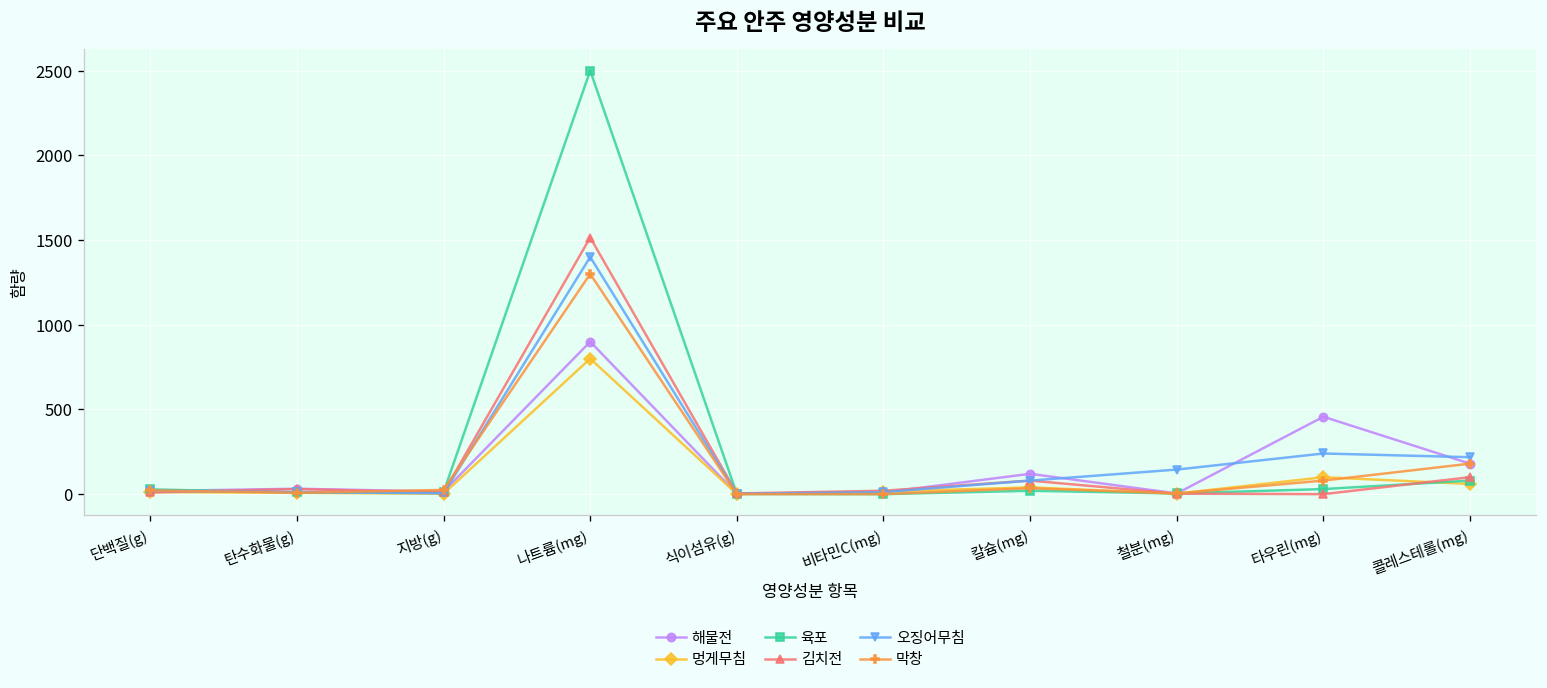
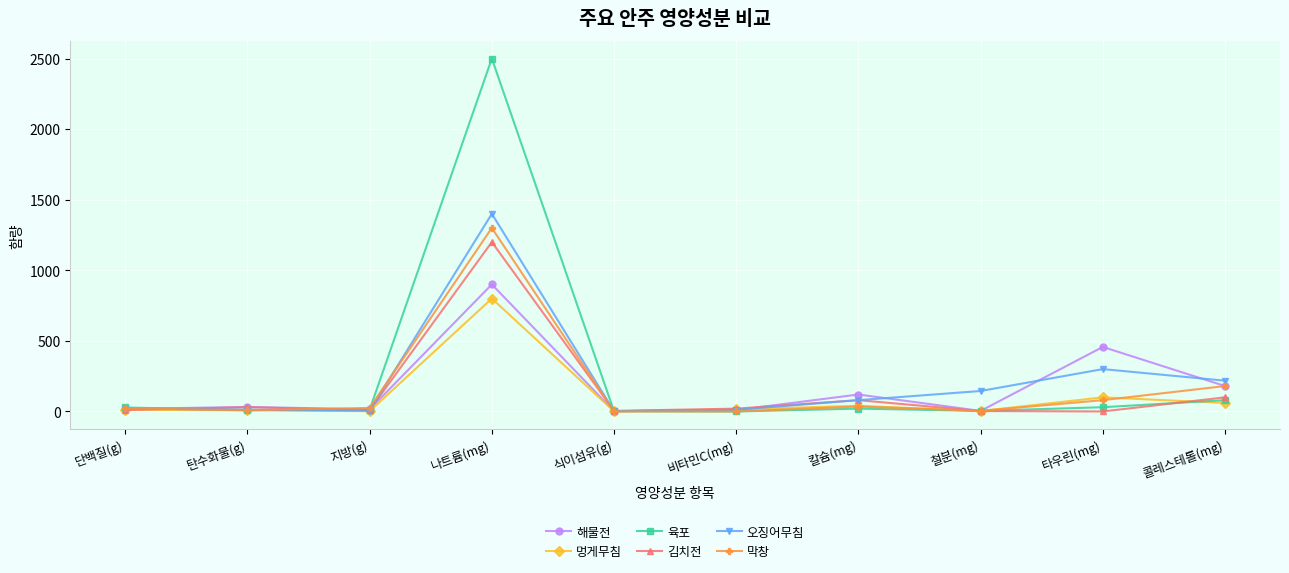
김치전, 나트륨(mg): 1520 -> 1200
오징어무침, 타우린(mg): 240 -> 300
